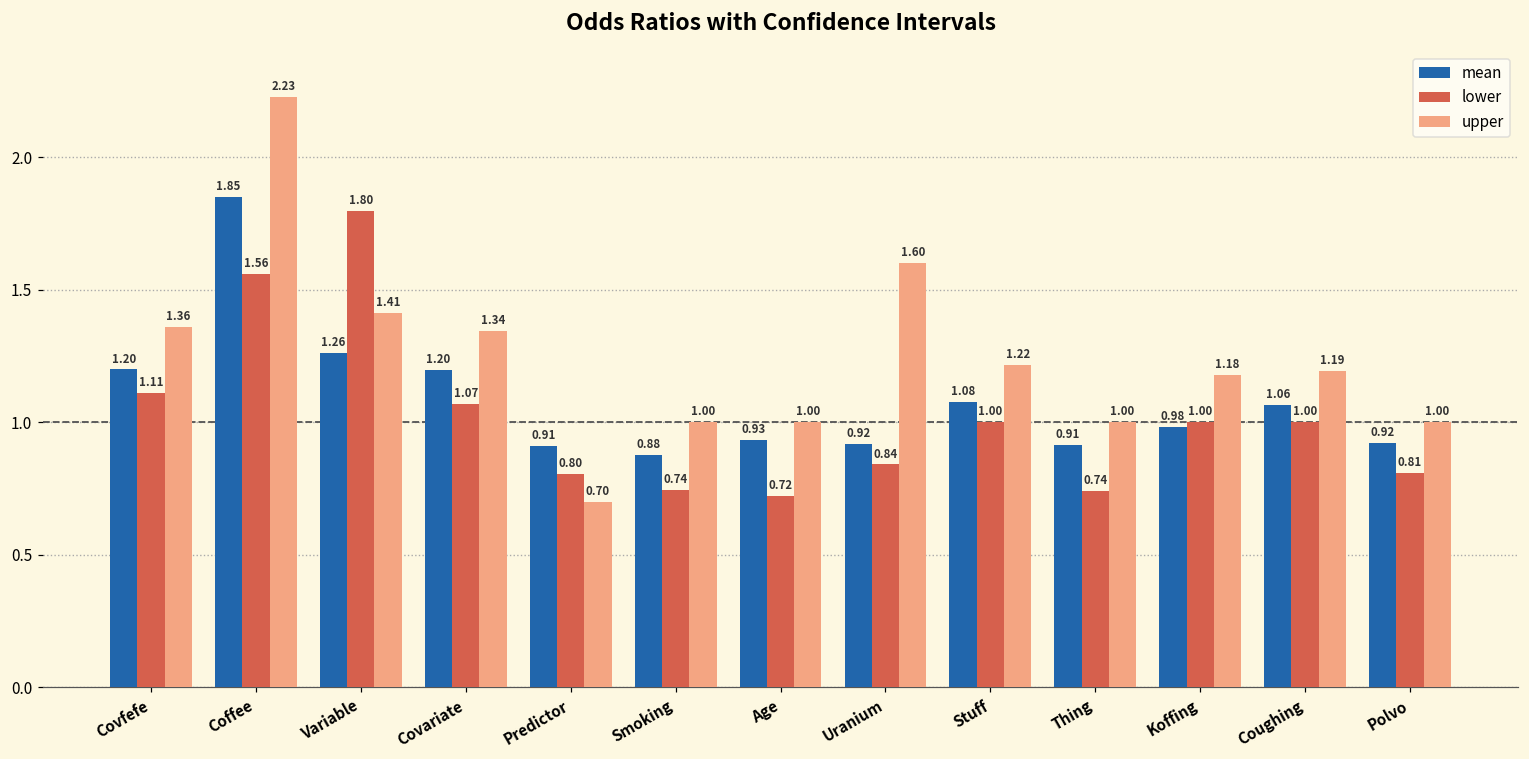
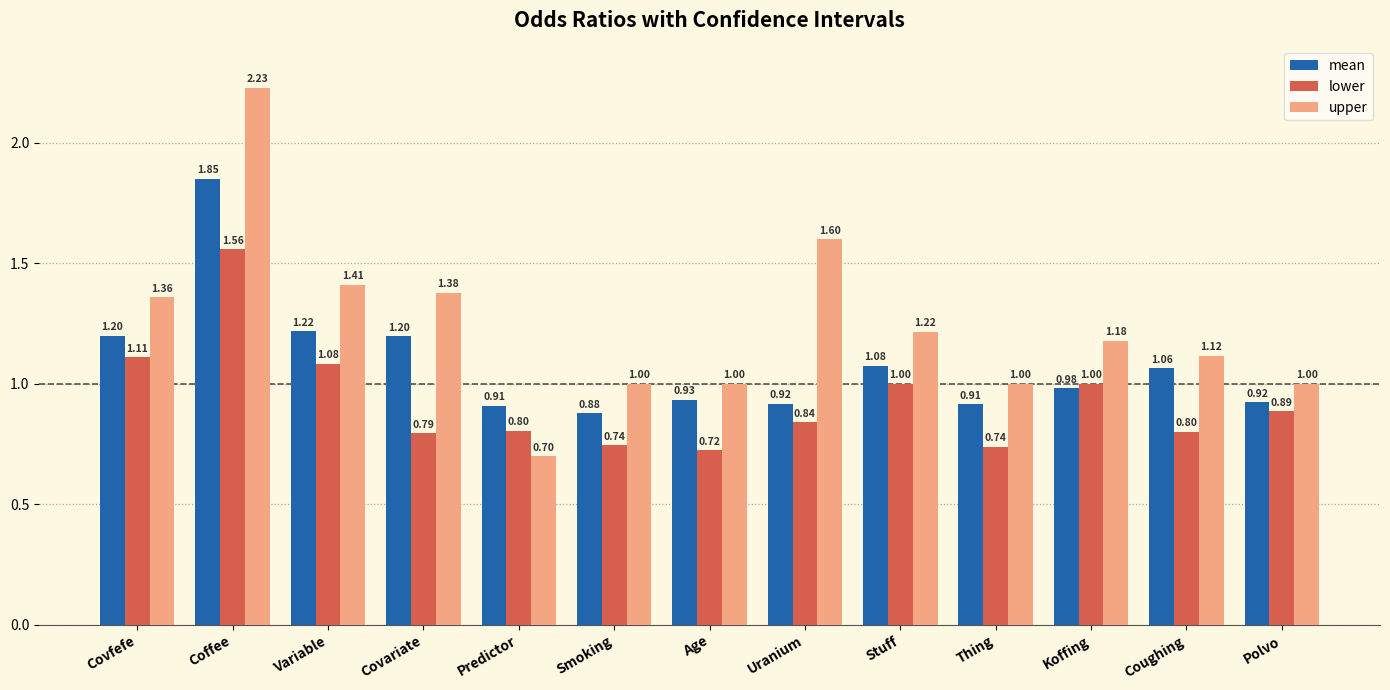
mean, Variable: 1.26 -> 1.22
lower, Variable: 1.80 -> 1.08
lower, Covariate: 1.07 -> 0.79
upper, Covariate: 1.34 -> 1.38
lower, Coughing: 1.00 -> 0.80
upper, Coughing: 1.19 -> 1.12
lower, Polvo: 0.81 -> 0.89
